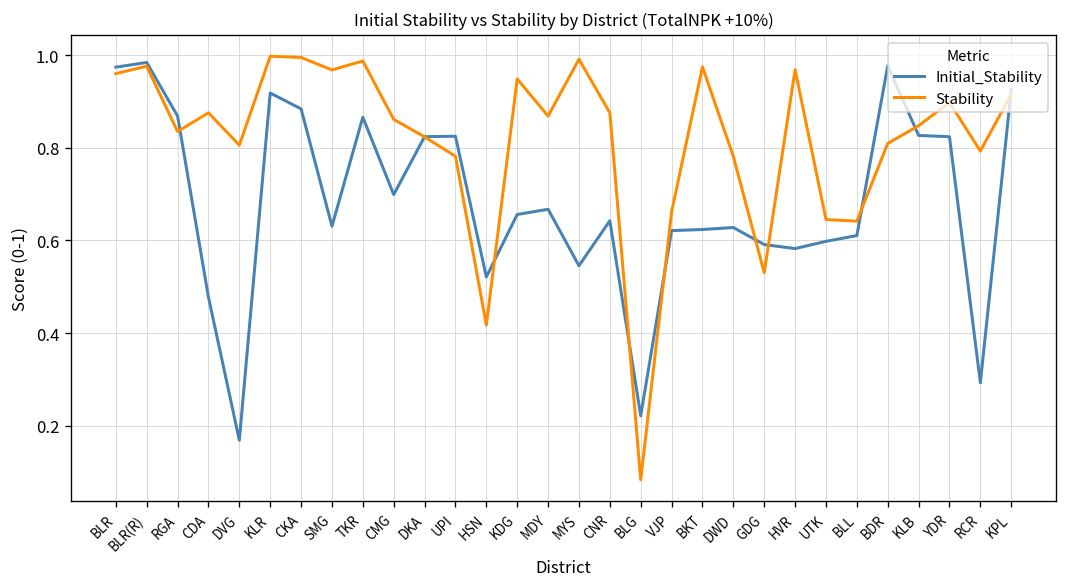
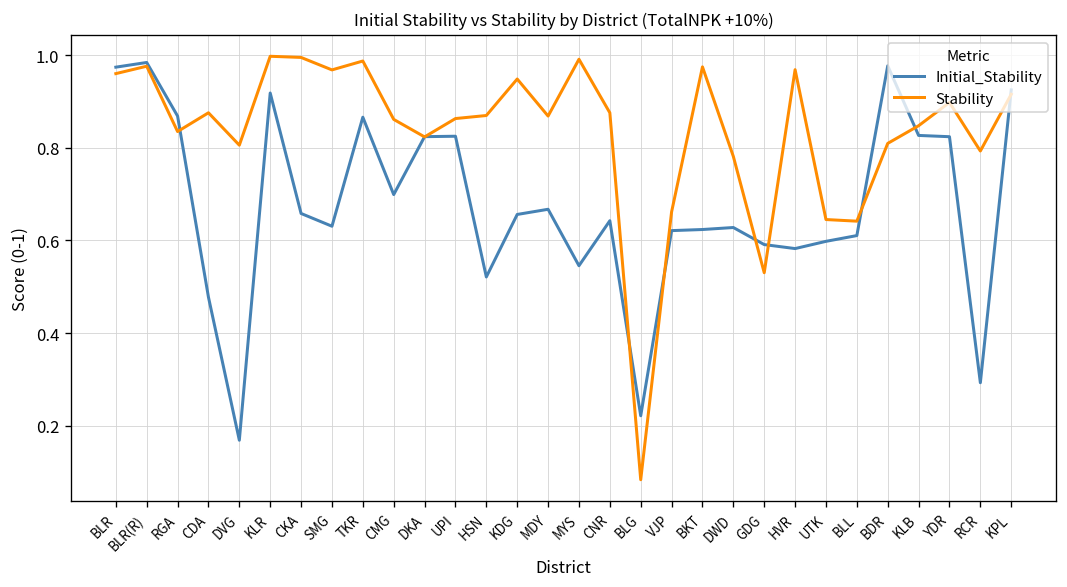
Initial_Stability, CKA: 0.88 -> 0.66
Stability, UPI: 0.78 -> 0.86
Stability, HSN: 0.42 -> 0.87
